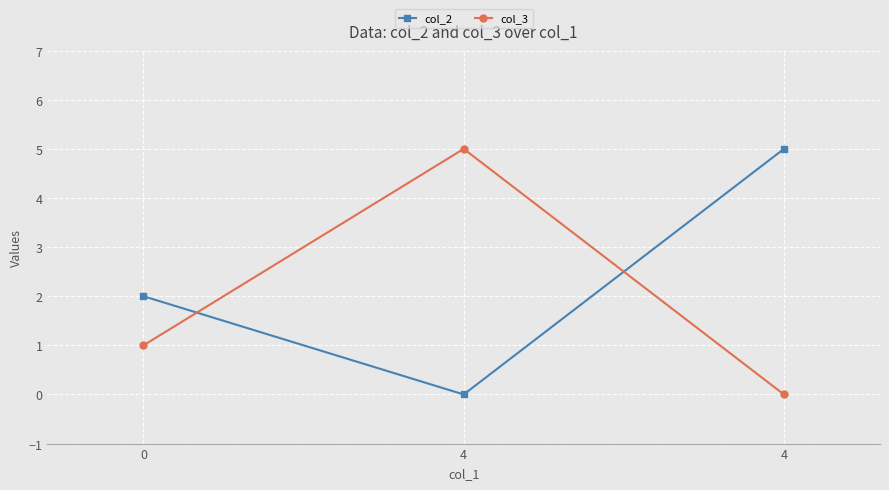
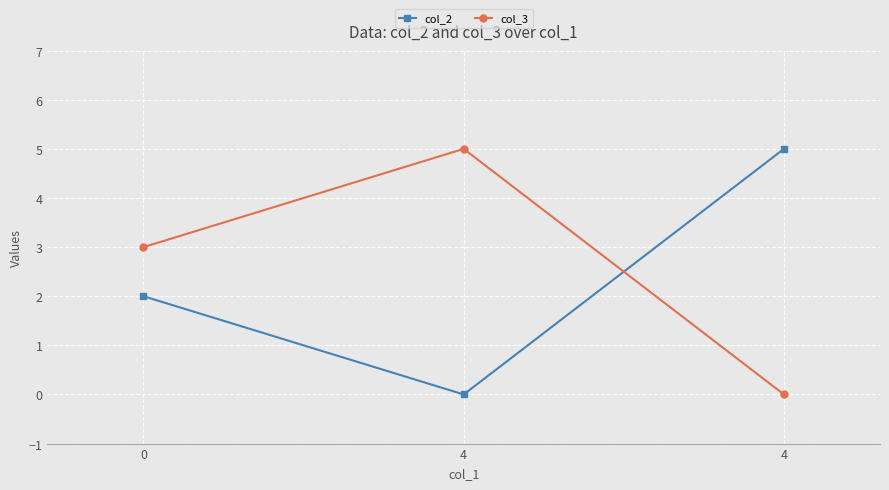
col_3, 0: 1 -> 3
